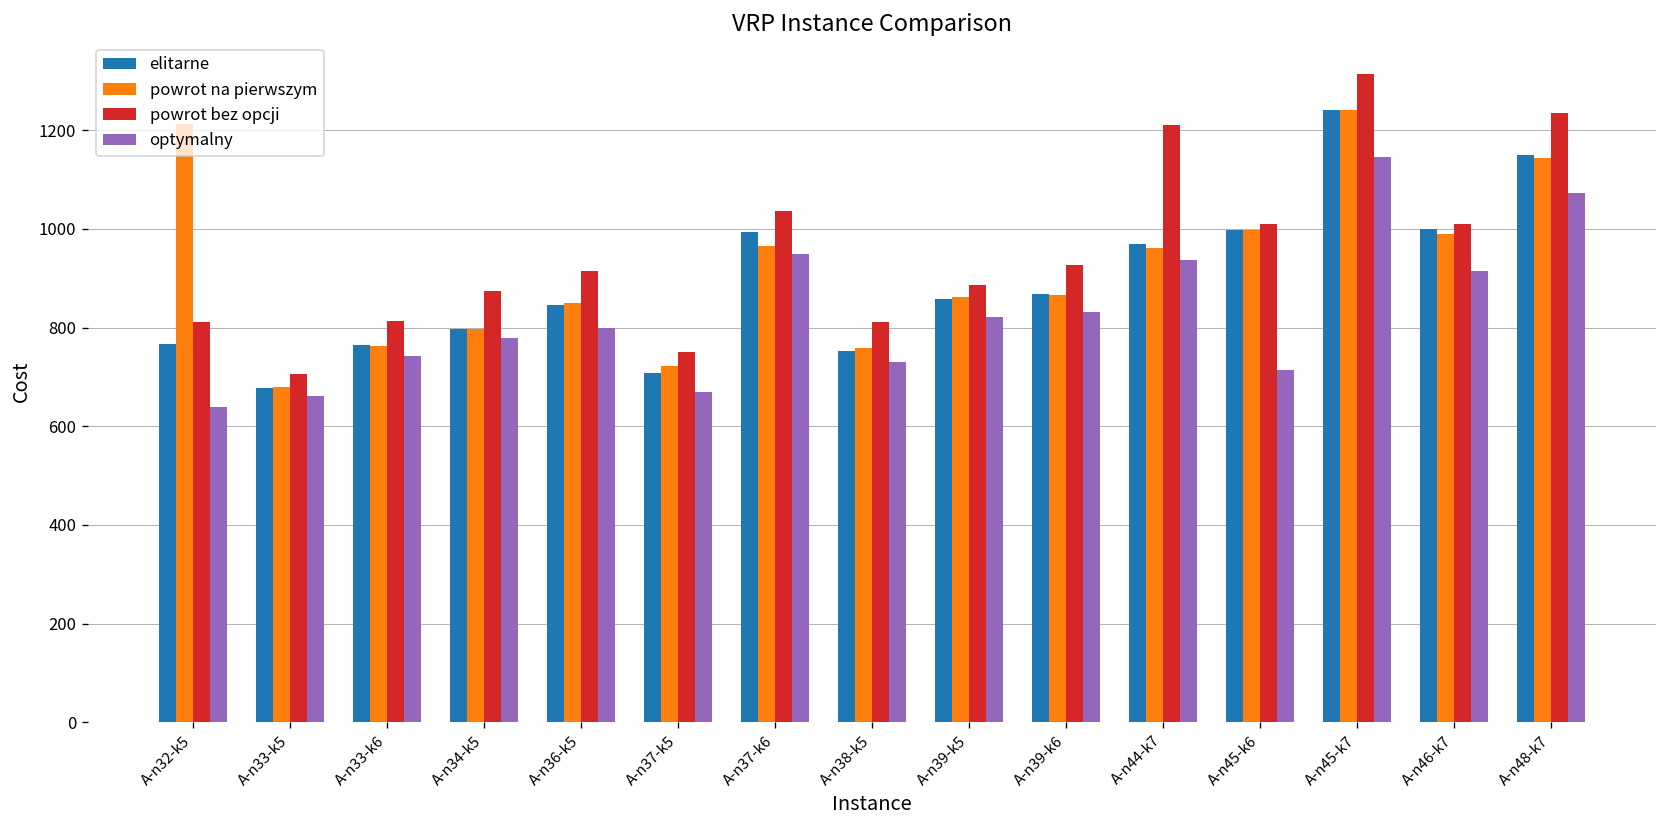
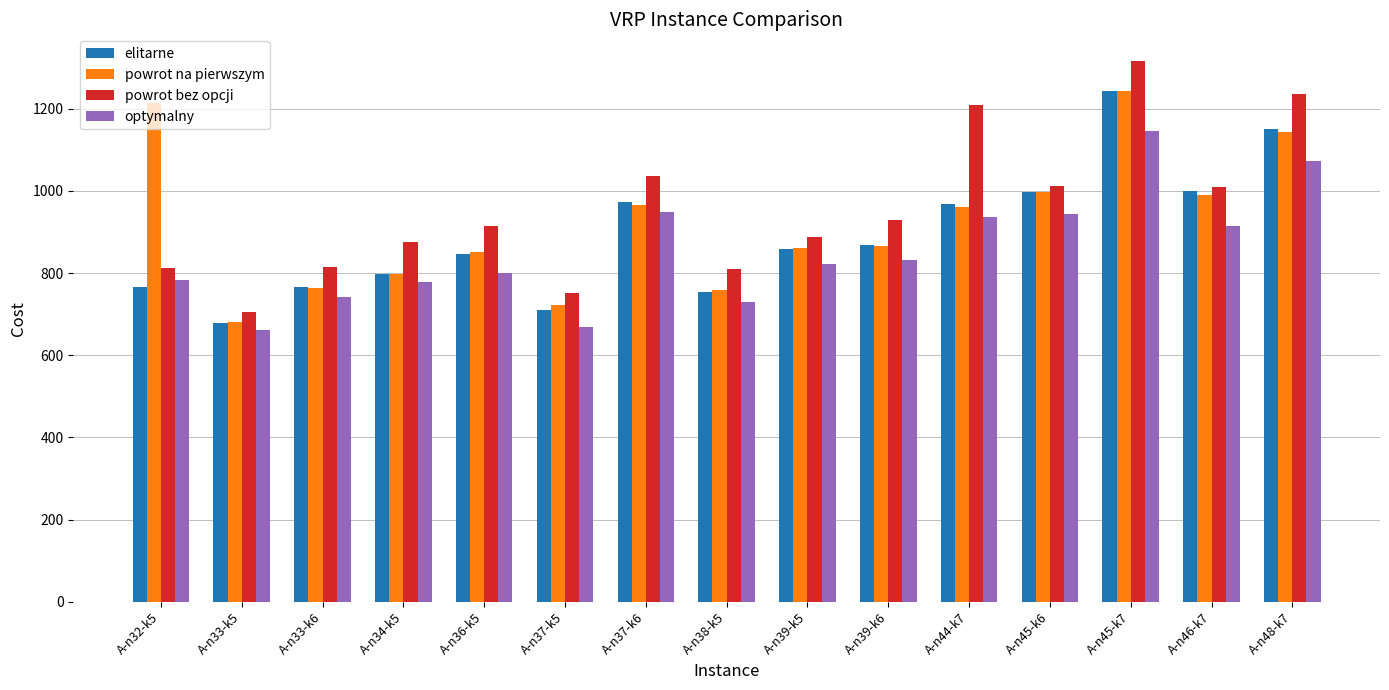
optymalny, A-n32-k5: 640 -> 780
elitarne, A-n37-k6: 990 -> 970
optymalny, A-n45-k6: 720 -> 940
